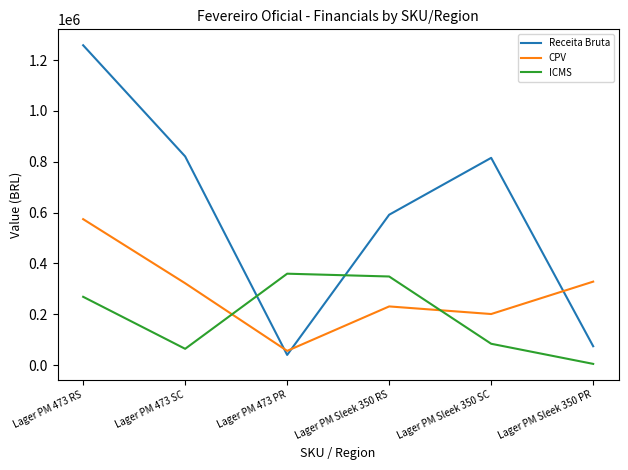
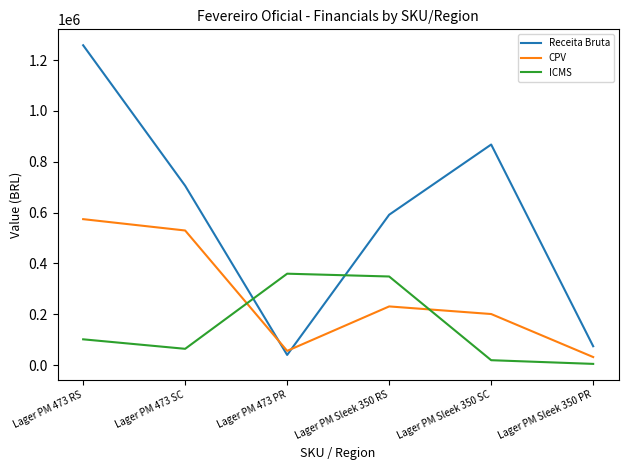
ICMS, Lager PM 473 RS: 270000 -> 100000
Receita Bruta, Lager PM 473 SC: 820000 -> 710000
CPV, Lager PM 473 SC: 320000 -> 530000
Receita Bruta, Lager PM Sleek 350 SC: 820000 -> 870000
ICMS, Lager PM Sleek 350 SC: 80000 -> 20000
CPV, Lager PM Sleek 350 PR: 330000 -> 30000
